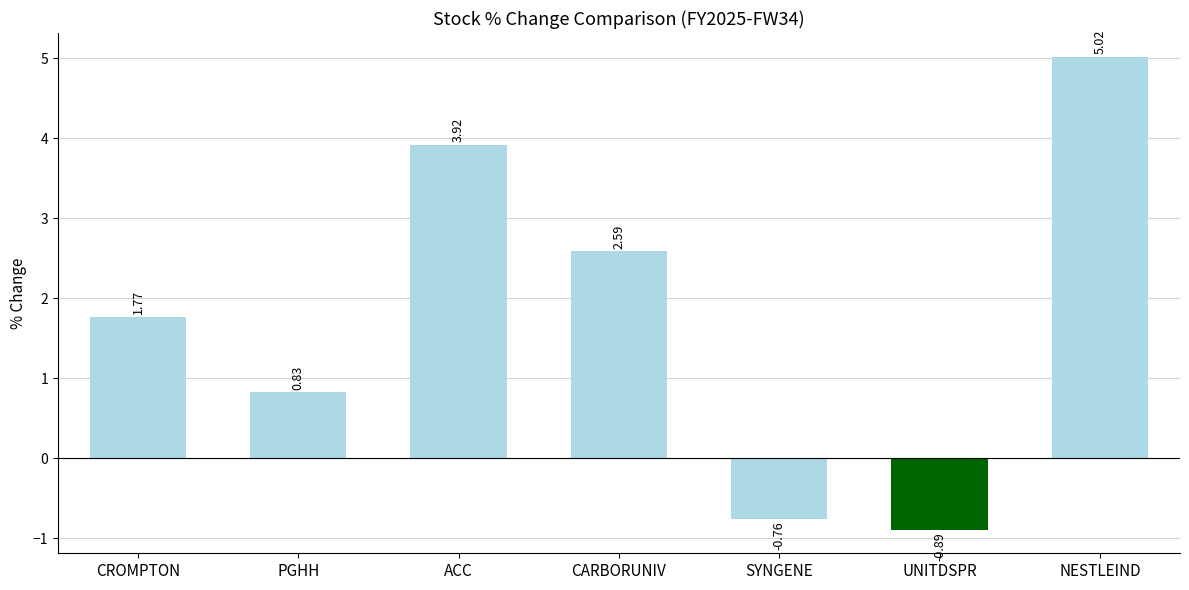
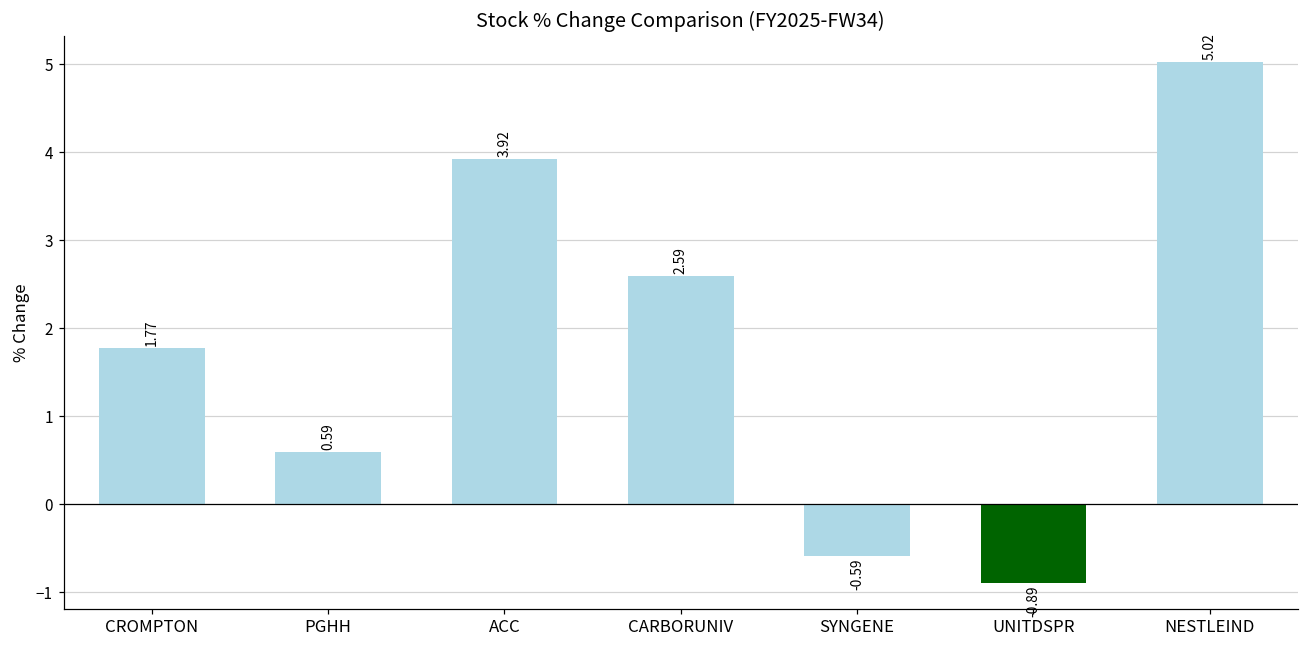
PGHH: 0.83 -> 0.59
SYNGENE: -0.76 -> -0.59
